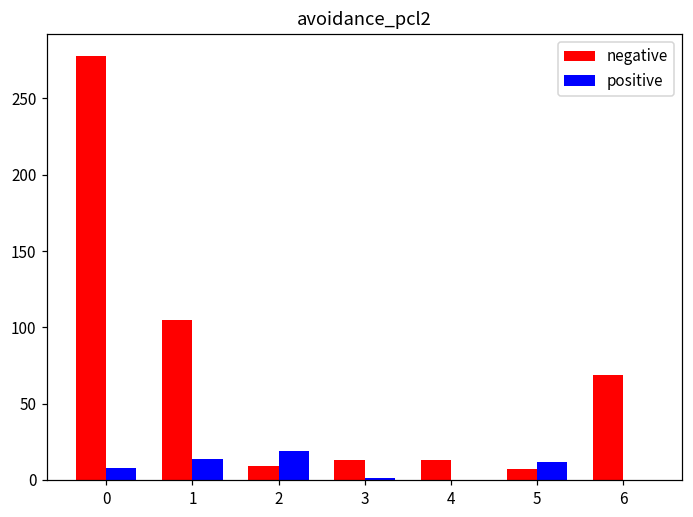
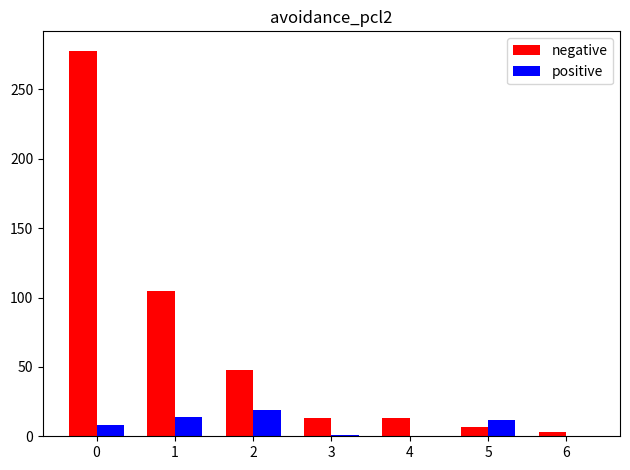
negative, 2: 9 -> 48
negative, 6: 69 -> 3
